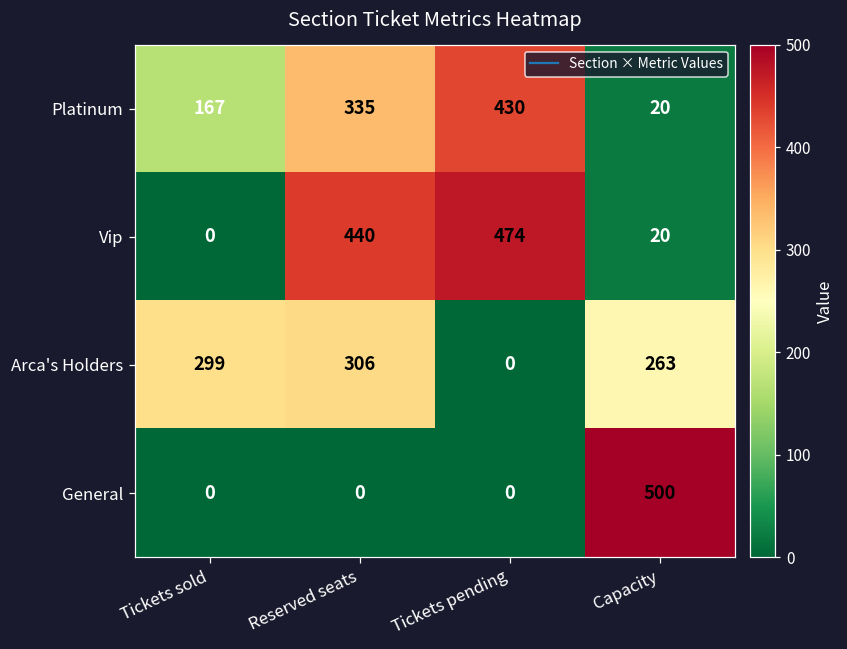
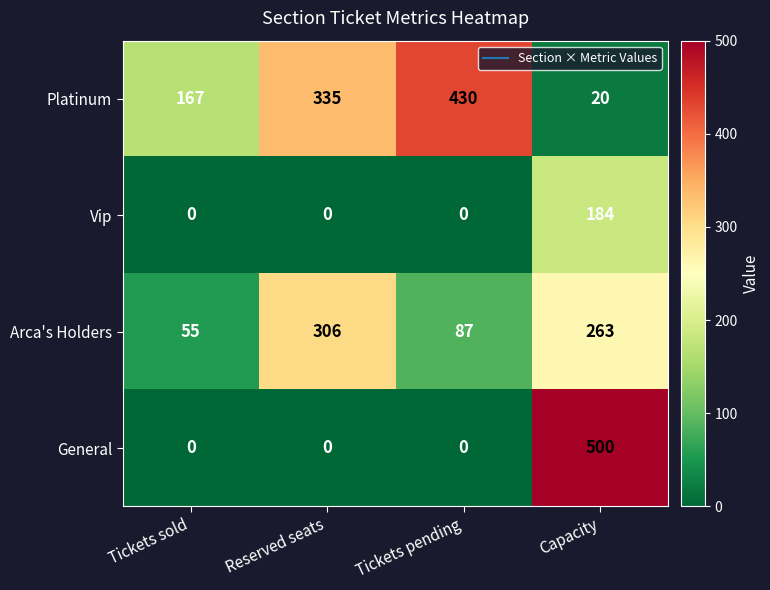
Vip, Reserved seats: 440 -> 0
Vip, Tickets pending: 474 -> 0
Vip, Capacity: 20 -> 184
Arca's Holders, Tickets sold: 299 -> 55
Arca's Holders, Tickets pending: 0 -> 87
